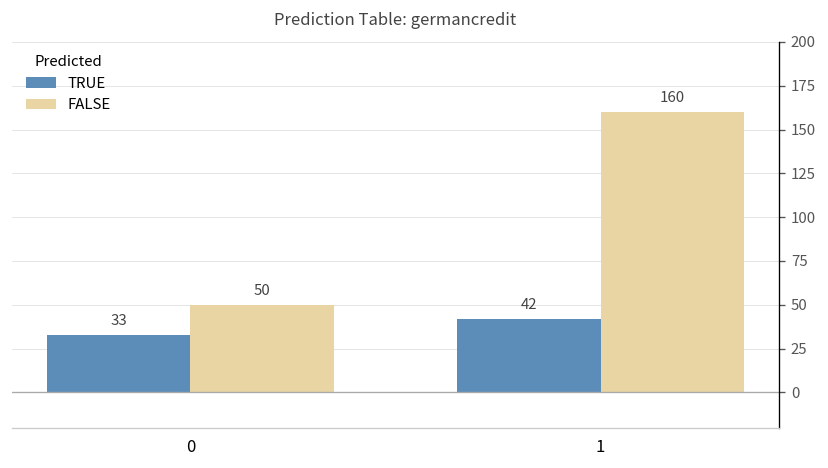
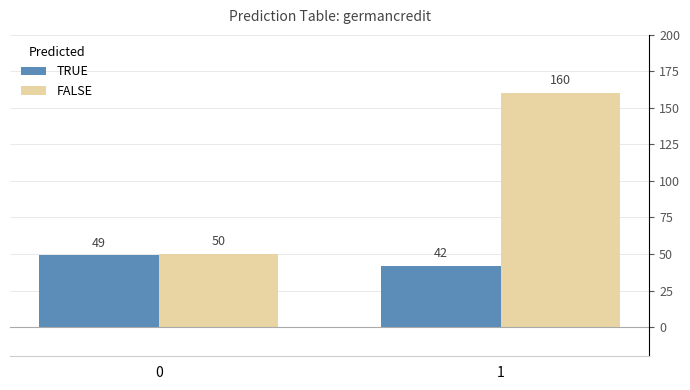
TRUE, 0: 33 -> 49
